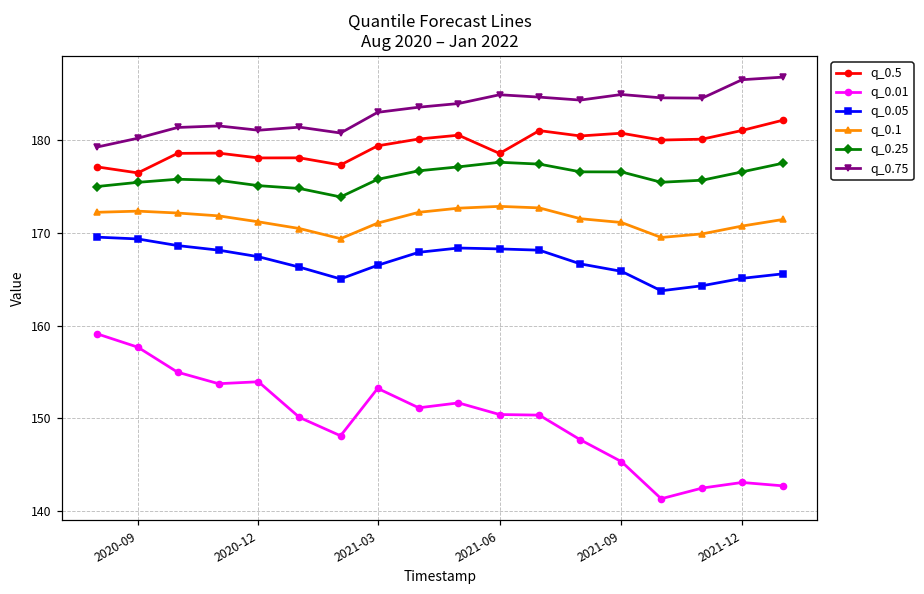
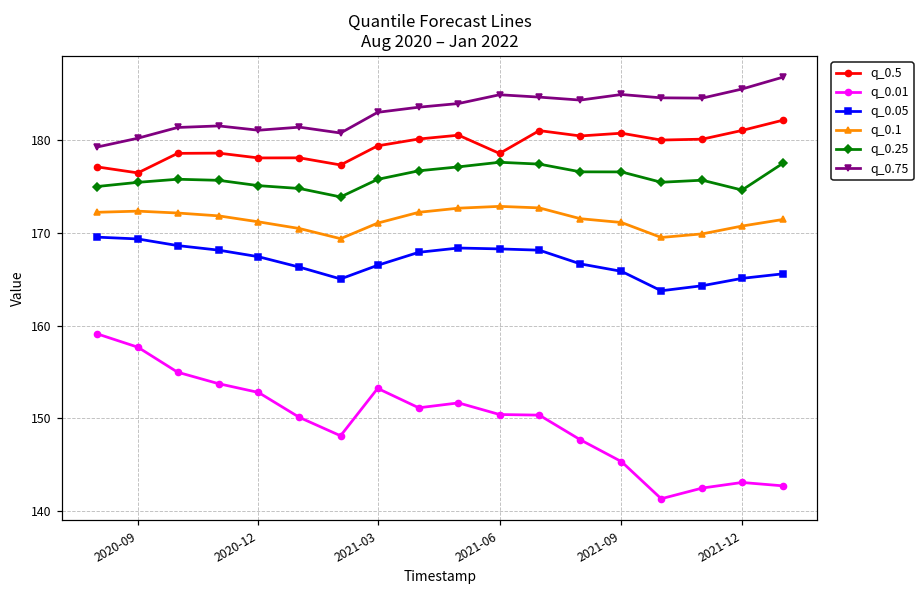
q_0.01, 2020-12: 154 -> 153
q_0.25, 2021-12: 177 -> 175
q_0.75, 2021-12: 187 -> 186
